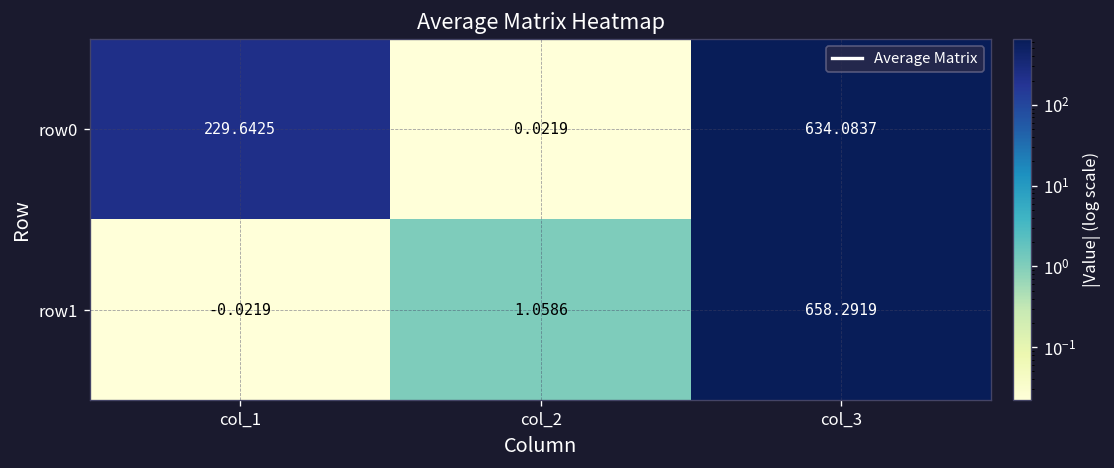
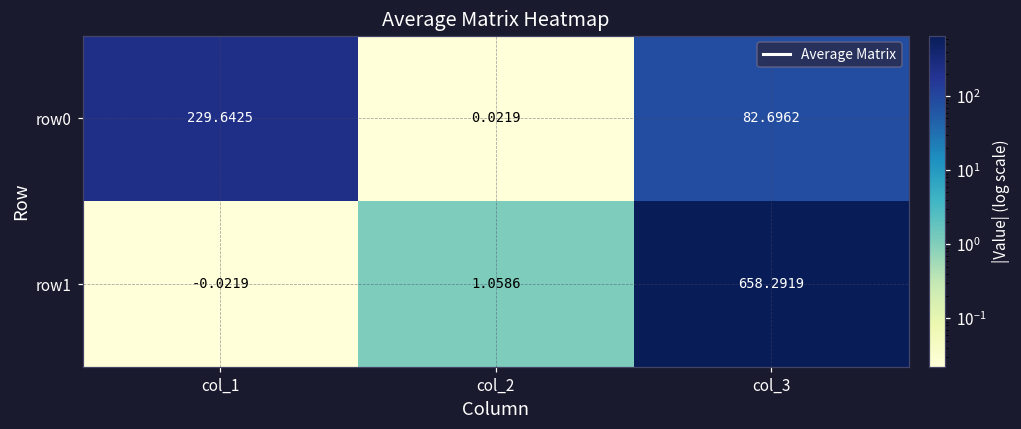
row0, col_3: 634.0837 -> 82.6962
